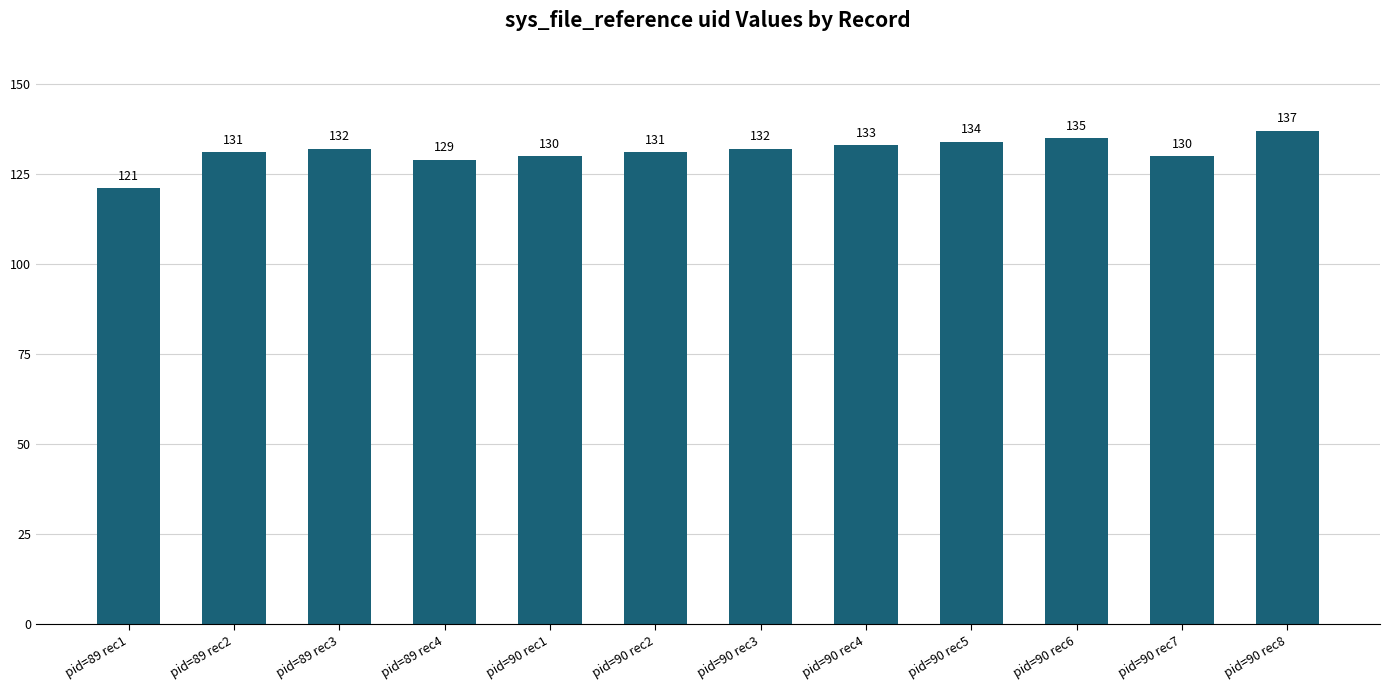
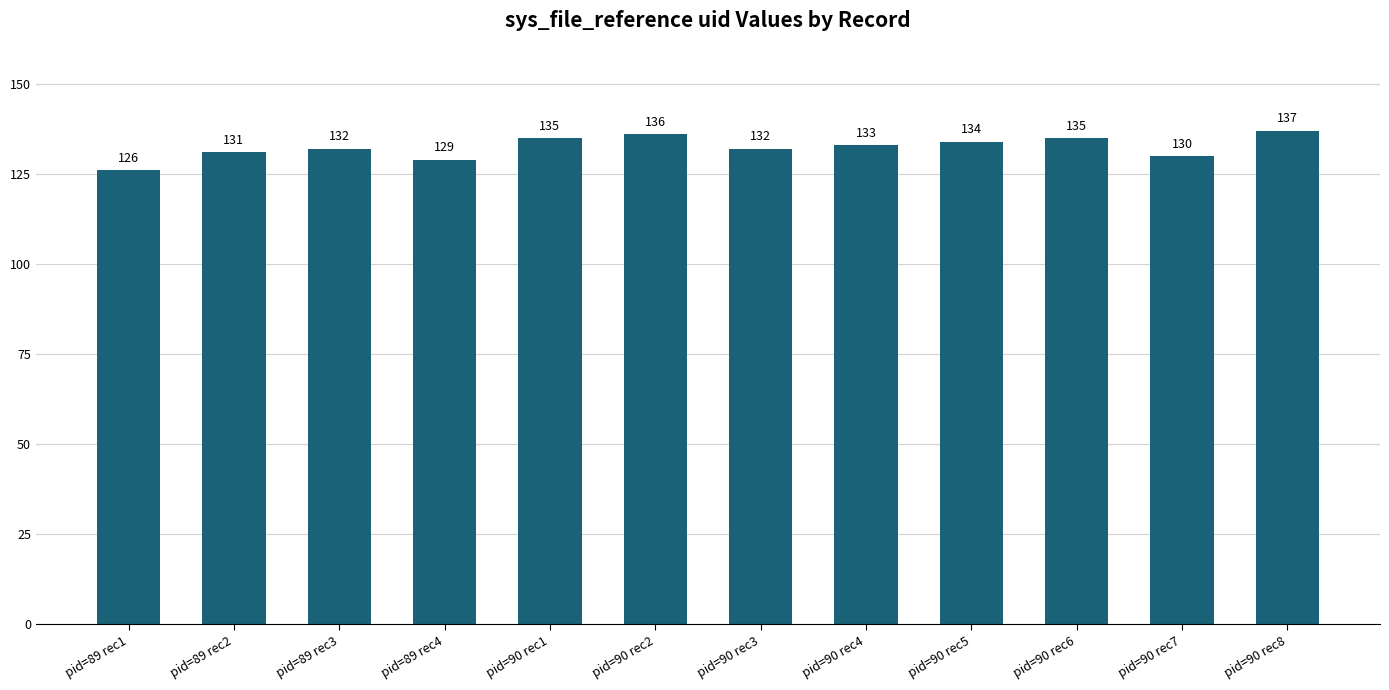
pid=89 rec1: 121 -> 126
pid=90 rec1: 130 -> 135
pid=90 rec2: 131 -> 136
